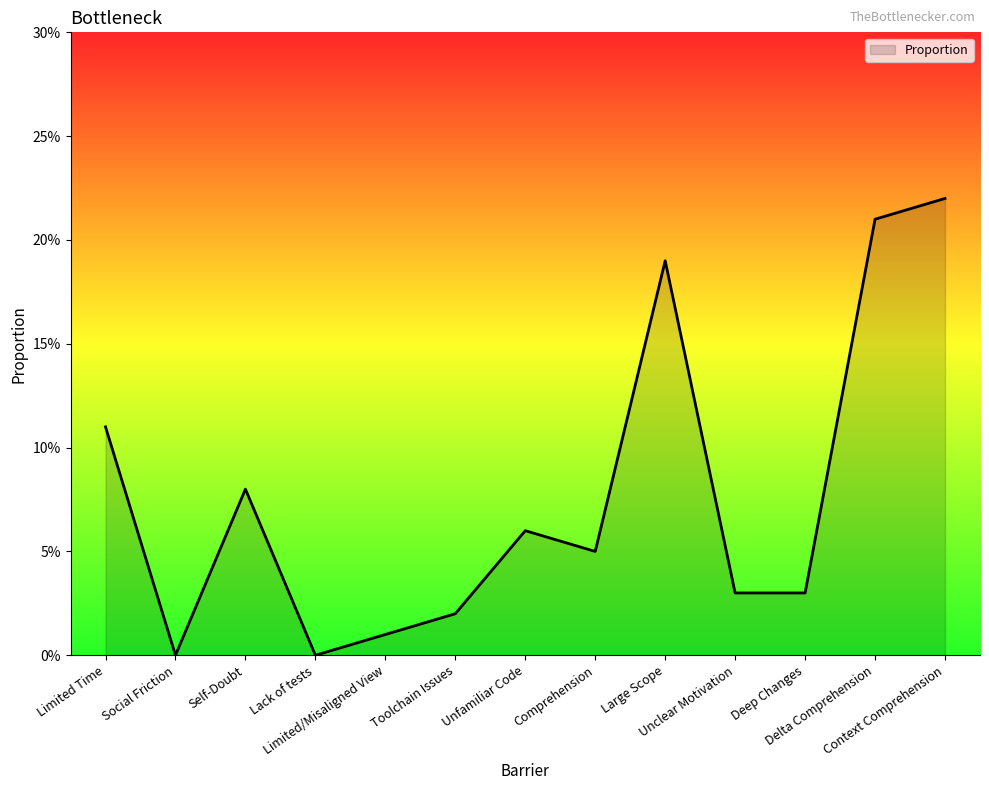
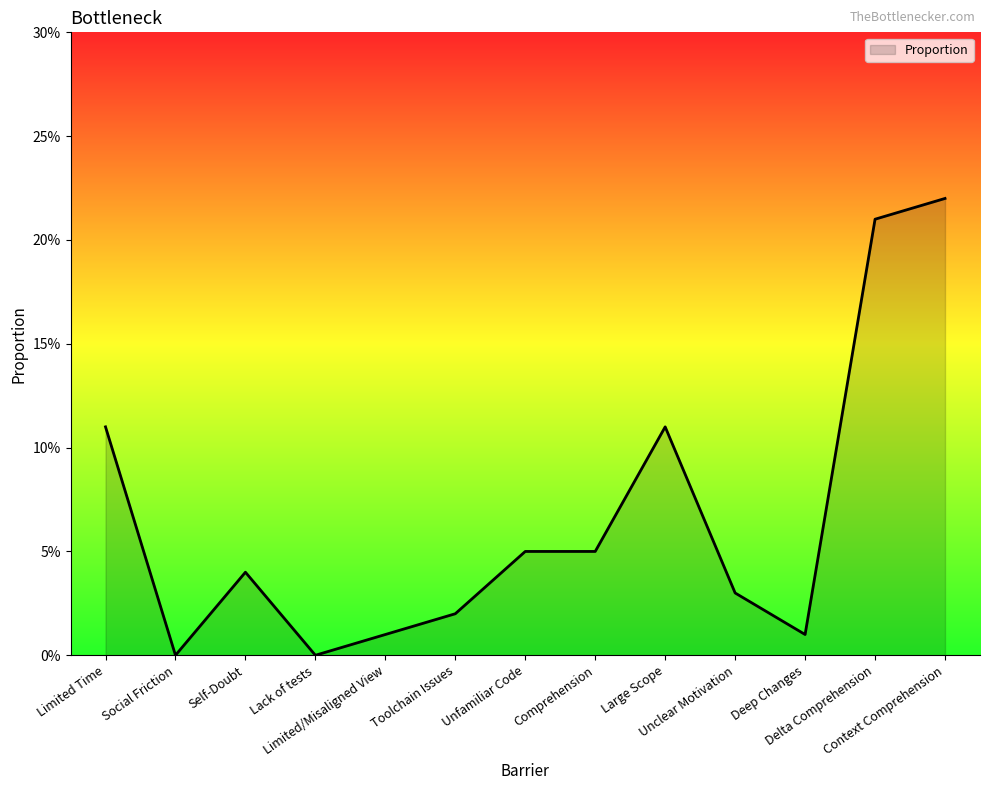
Self-Doubt: 8.0% -> 4.0%
Unfamiliar Code: 6.0% -> 5.0%
Large Scope: 19.0% -> 11.0%
Deep Changes: 3.0% -> 1.0%
